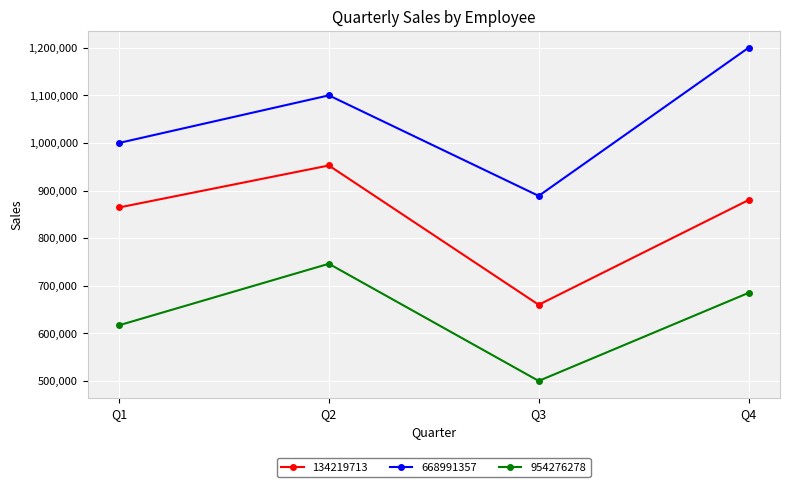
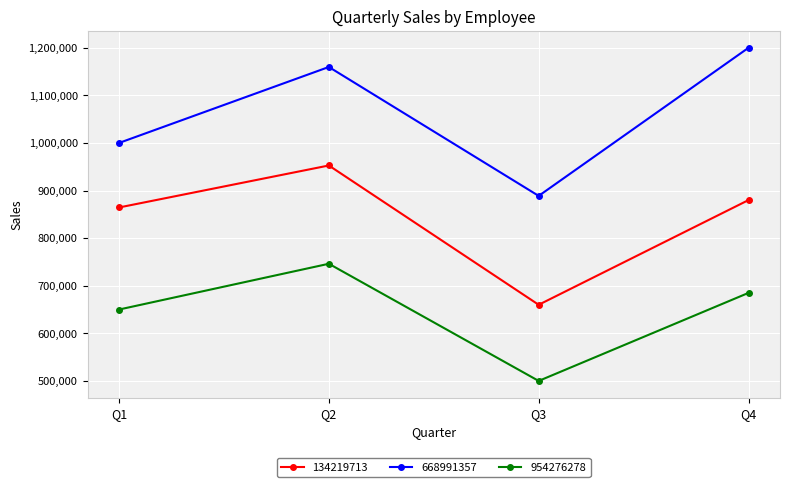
954276278, Q1: 620,000 -> 650,000
668991357, Q2: 1,100,000 -> 1,160,000
